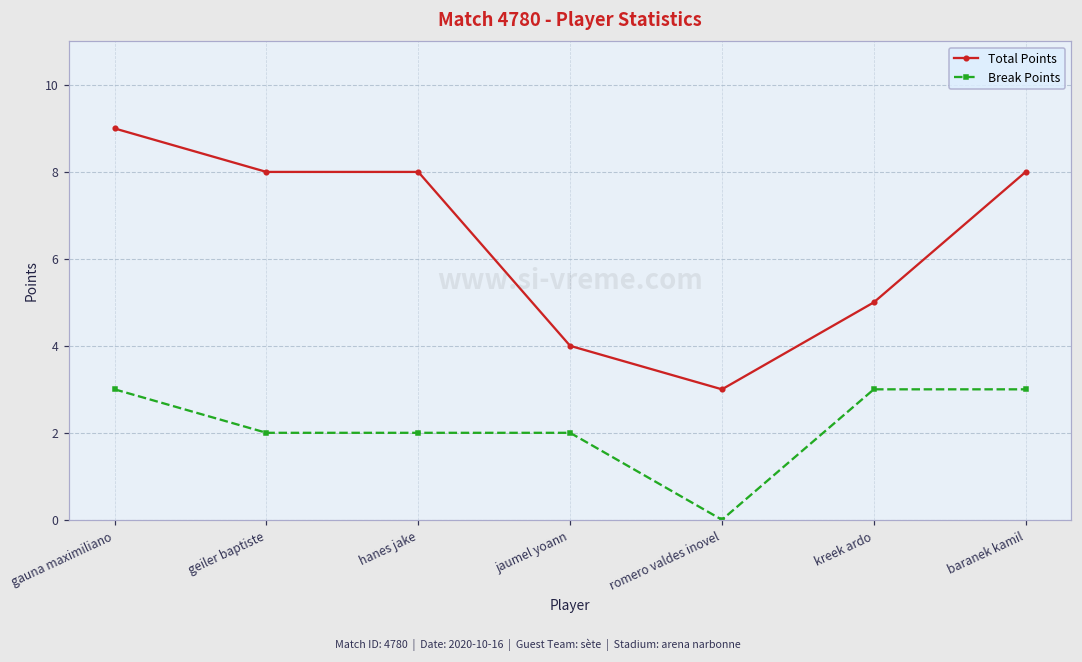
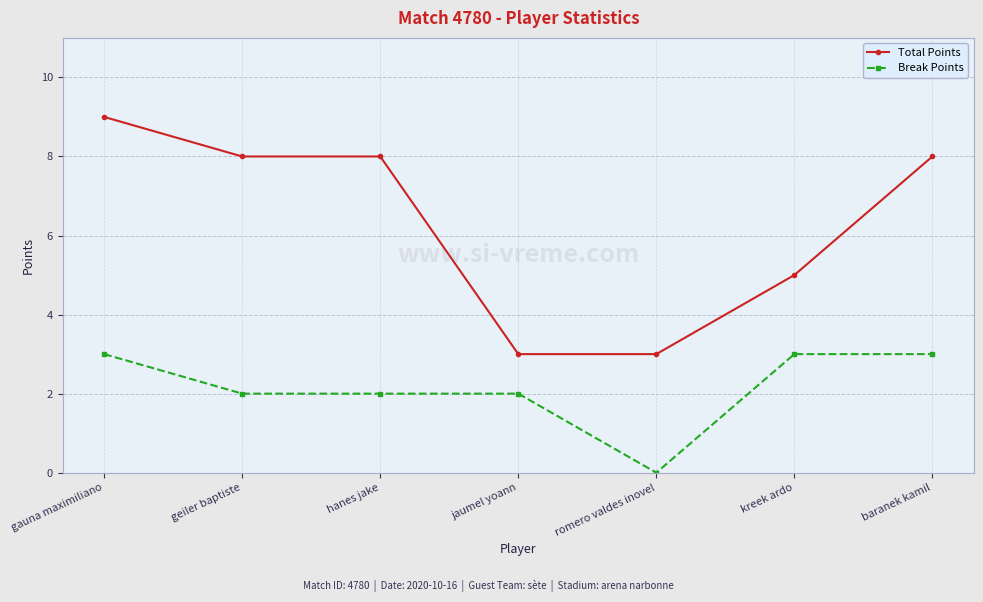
Total Points, jaumel yoann: 4 -> 3
